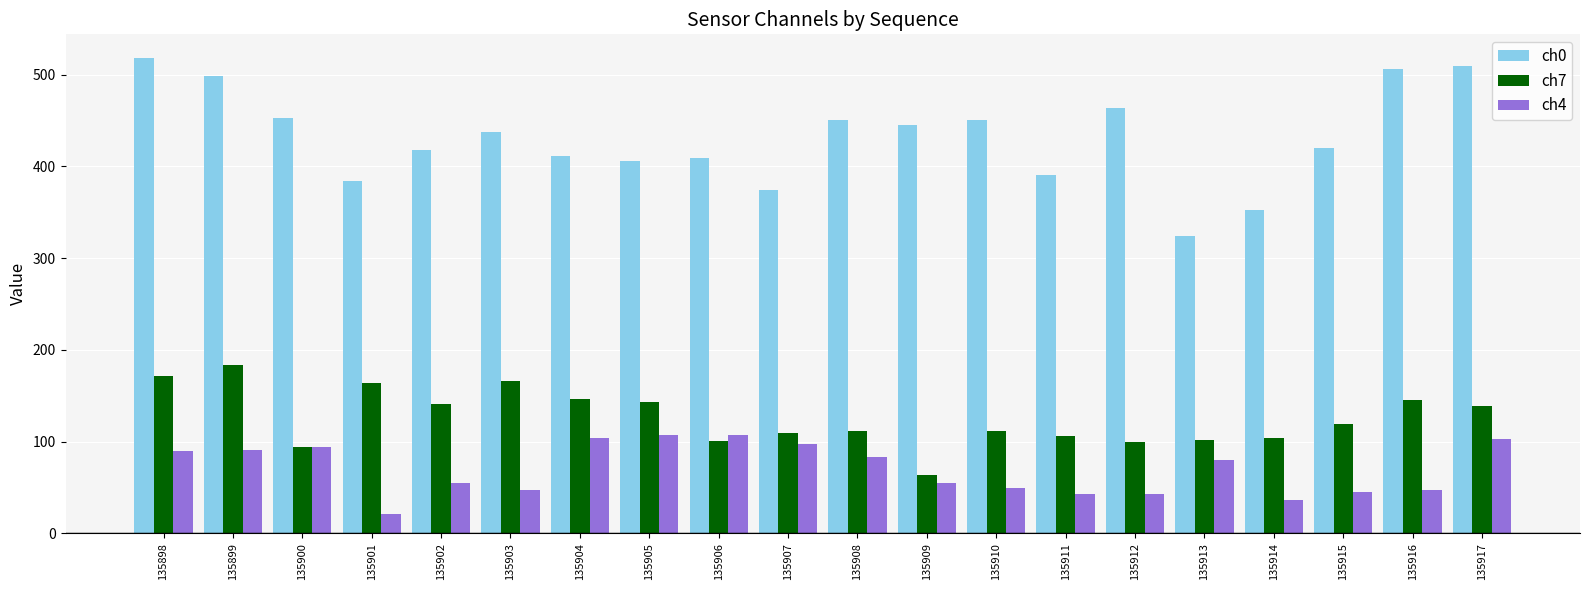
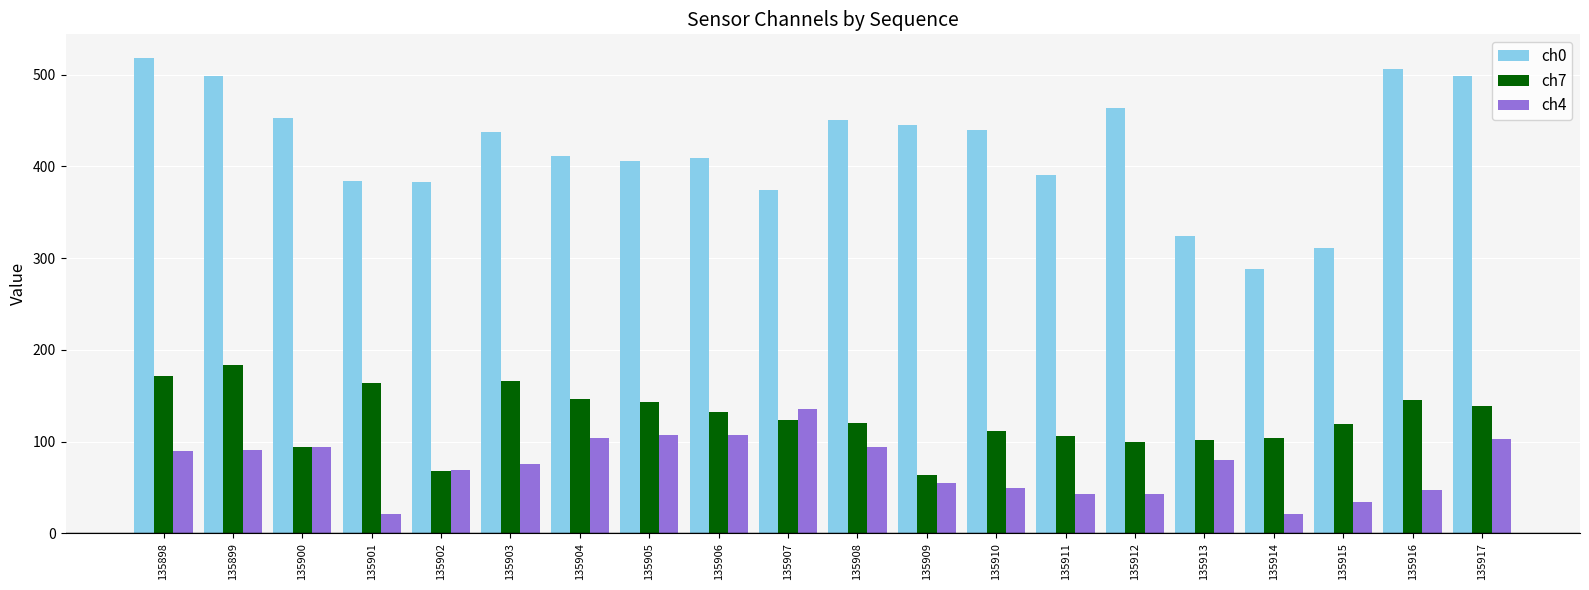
ch0, 135902: 420 -> 380
ch7, 135902: 140 -> 70
ch4, 135902: 60 -> 70
ch4, 135903: 50 -> 80
ch7, 135906: 100 -> 130
ch7, 135907: 110 -> 120
ch4, 135907: 100 -> 140
ch7, 135908: 110 -> 120
ch4, 135908: 80 -> 90
ch0, 135910: 450 -> 440
ch0, 135914: 350 -> 290
ch4, 135914: 40 -> 20
ch0, 135915: 420 -> 310
ch4, 135915: 50 -> 30
ch0, 135917: 510 -> 500
